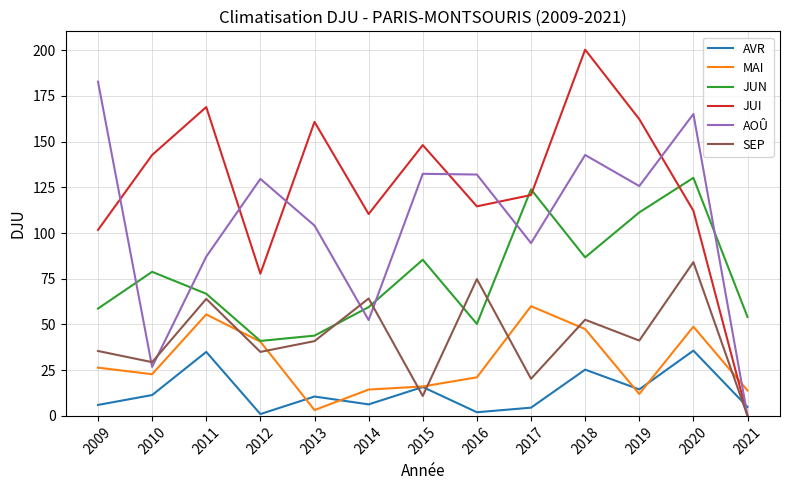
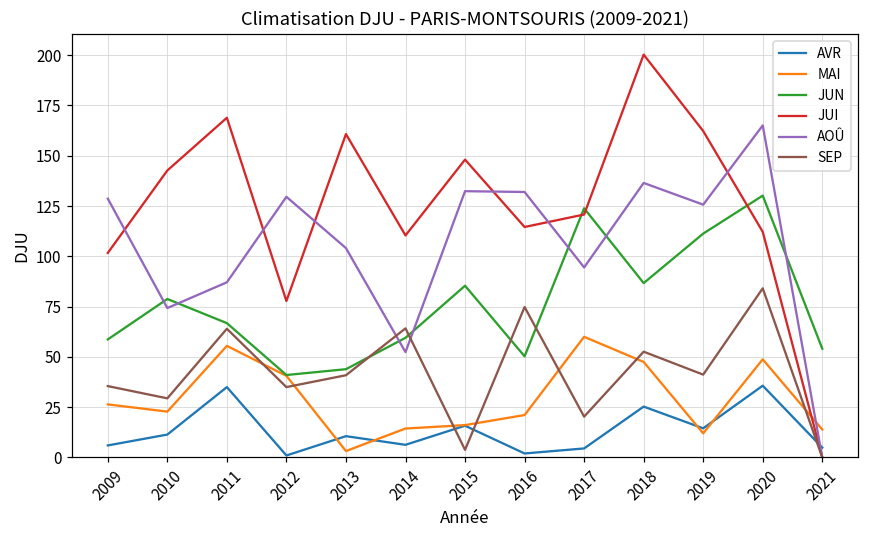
AOÛ, 2009: 183 -> 129
AOÛ, 2010: 27 -> 74
SEP, 2015: 11 -> 4
AOÛ, 2018: 143 -> 137
